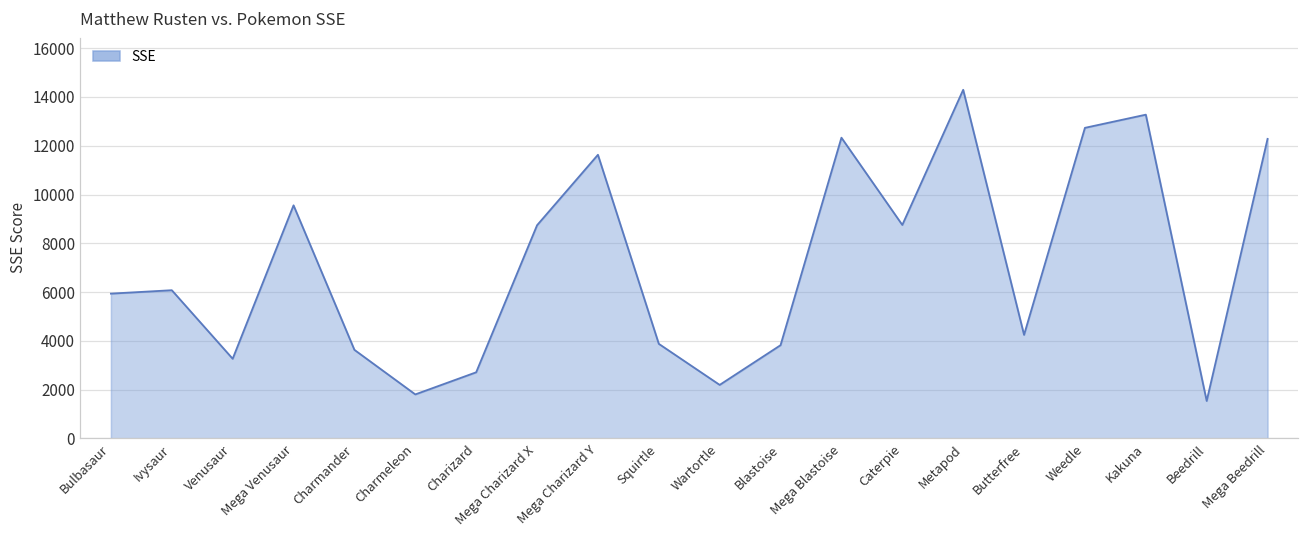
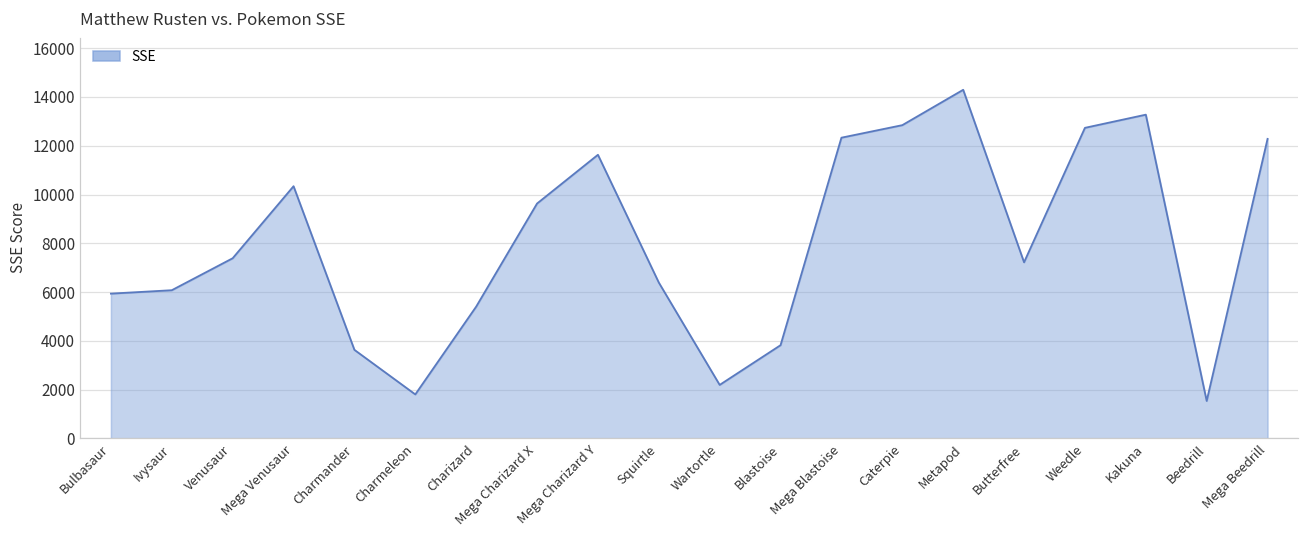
Venusaur: 3300 -> 7400
Mega Venusaur: 9600 -> 10300
Charizard: 2700 -> 5400
Mega Charizard X: 8700 -> 9600
Squirtle: 3900 -> 6400
Caterpie: 8800 -> 12800
Butterfree: 4200 -> 7200
